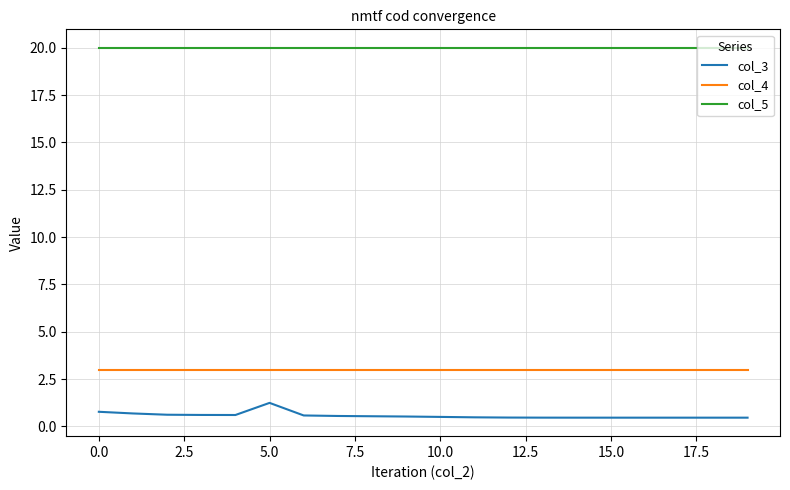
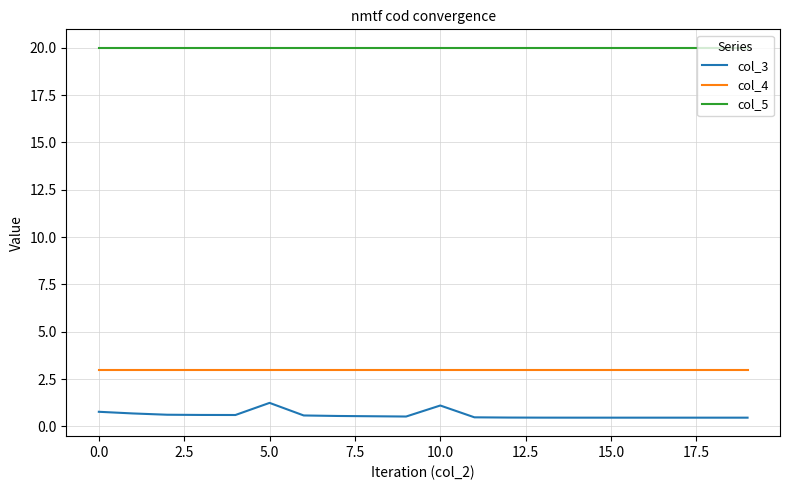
col_3, 10.0: 0.5 -> 1.1
